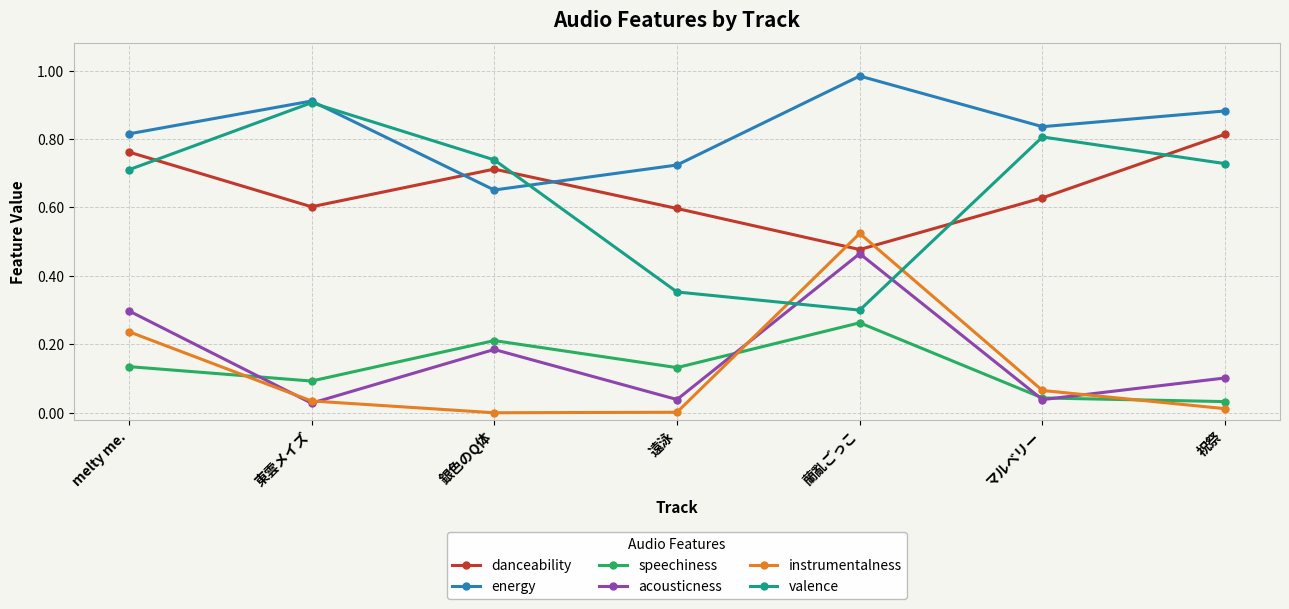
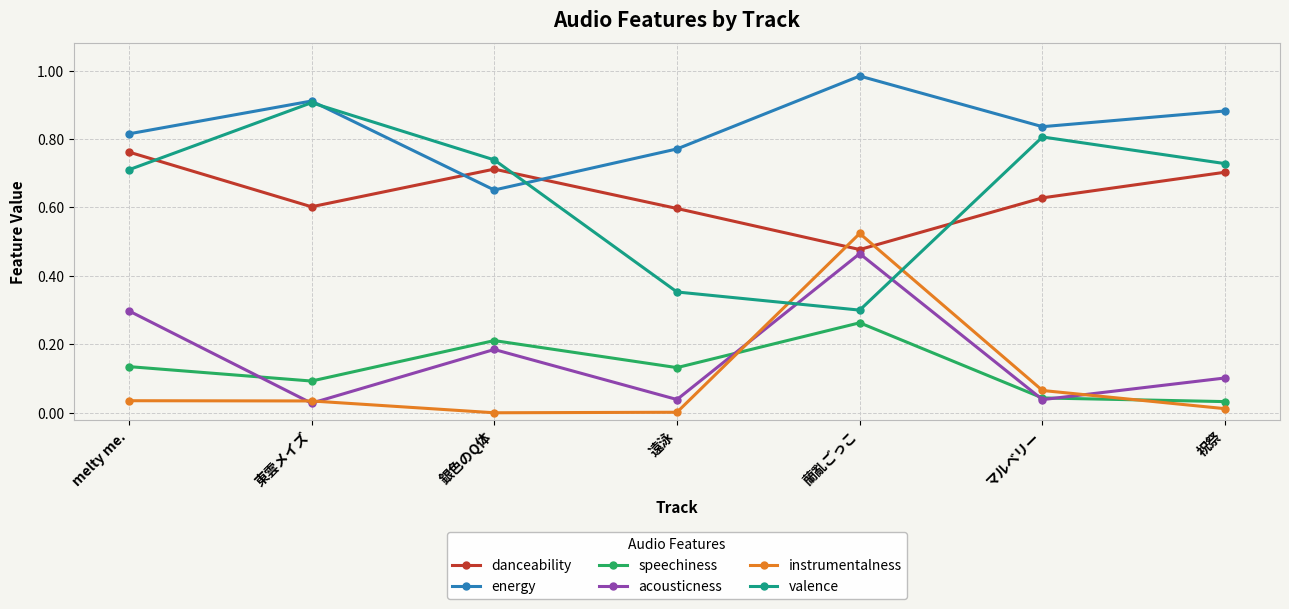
instrumentalness, melty me.: 0.24 -> 0.04
energy, 遠泳: 0.72 -> 0.77
danceability, 祝祭: 0.81 -> 0.70
